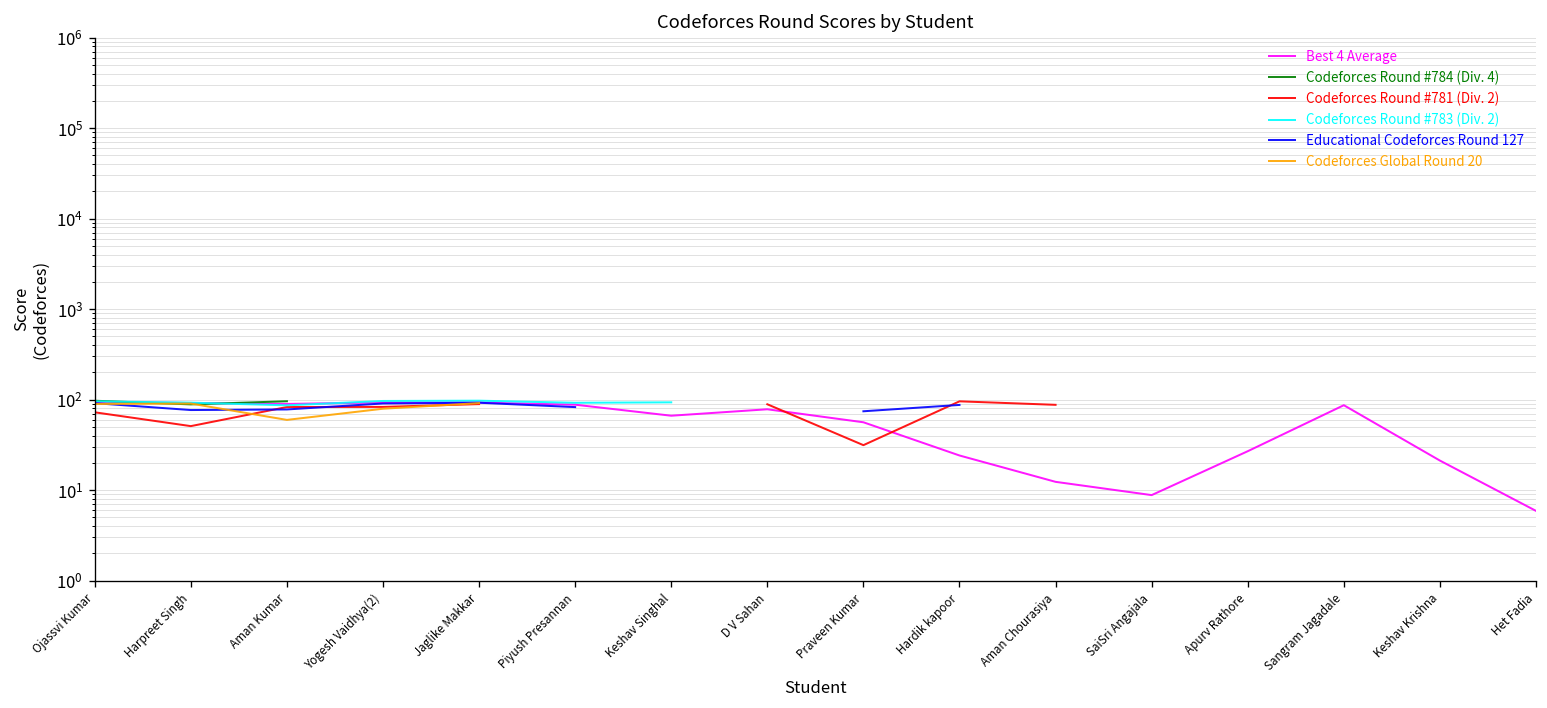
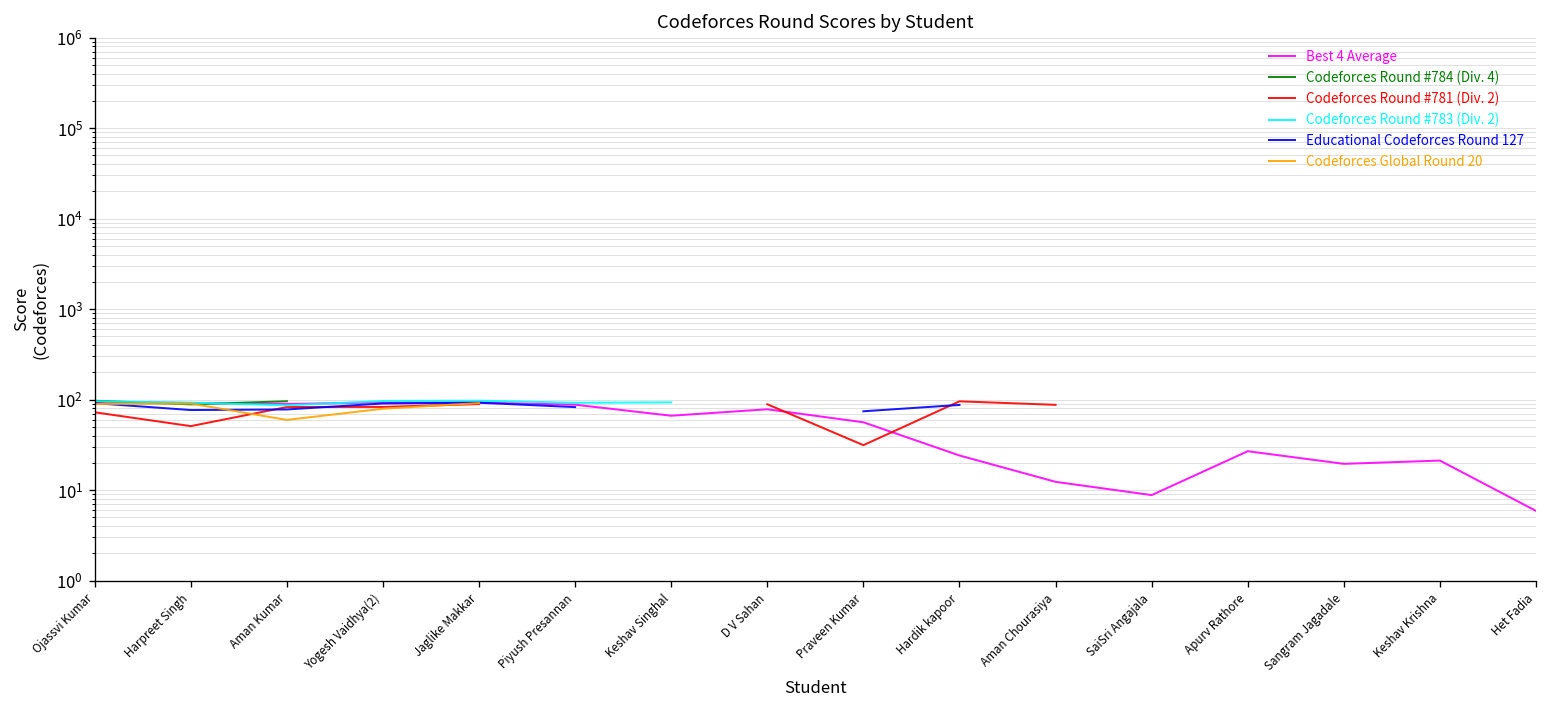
Best 4 Average, Sangram Jagadale: 90 -> 20
